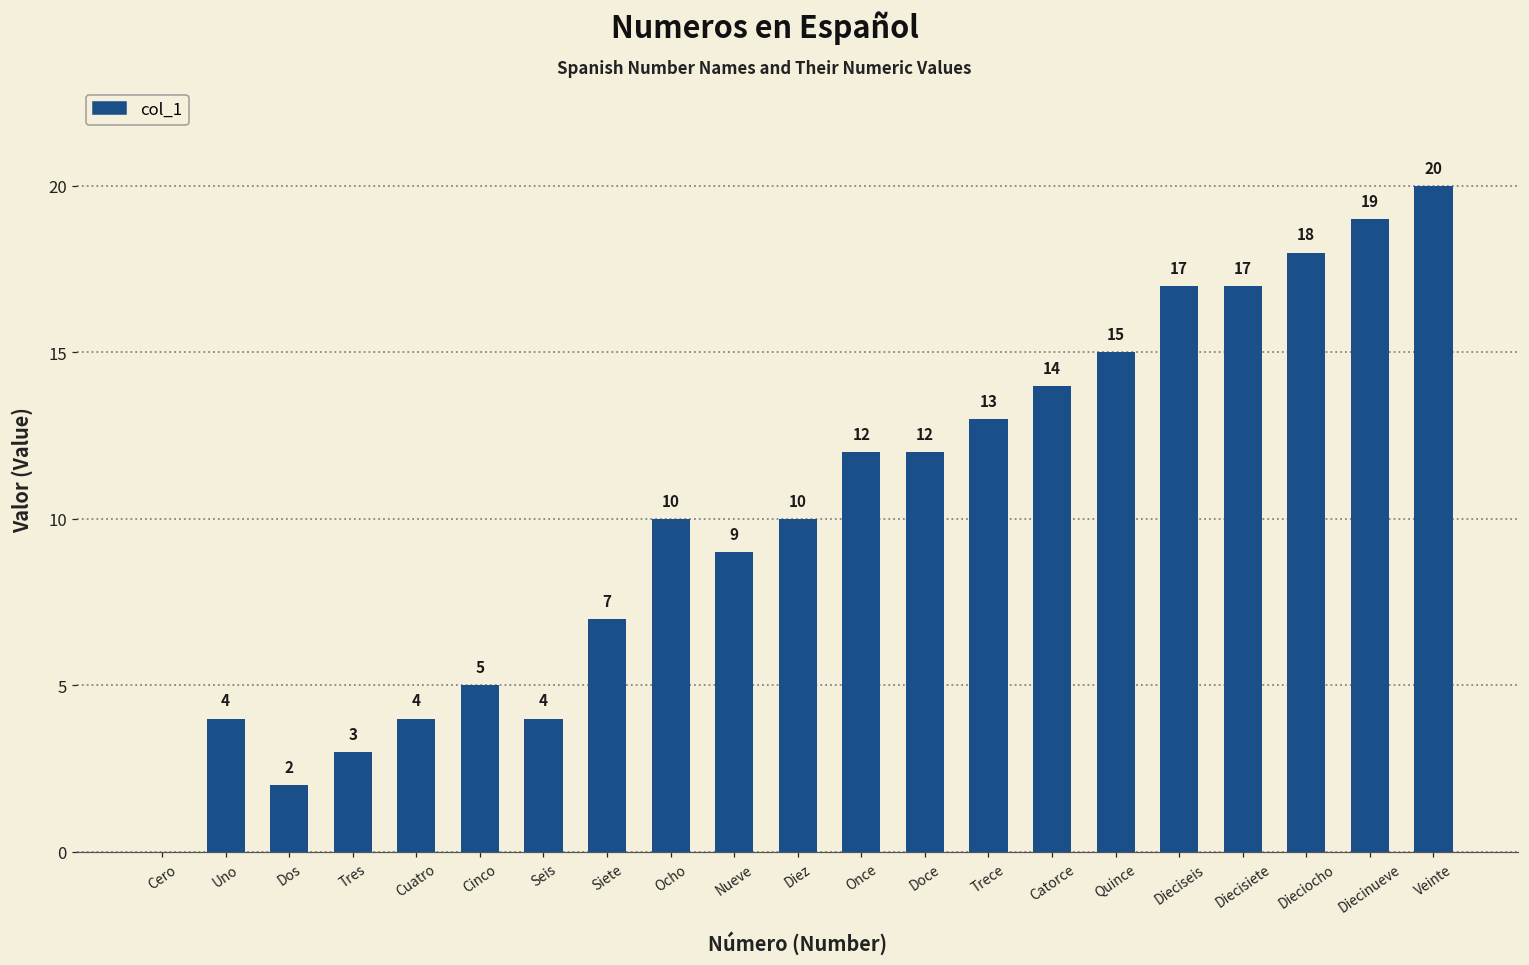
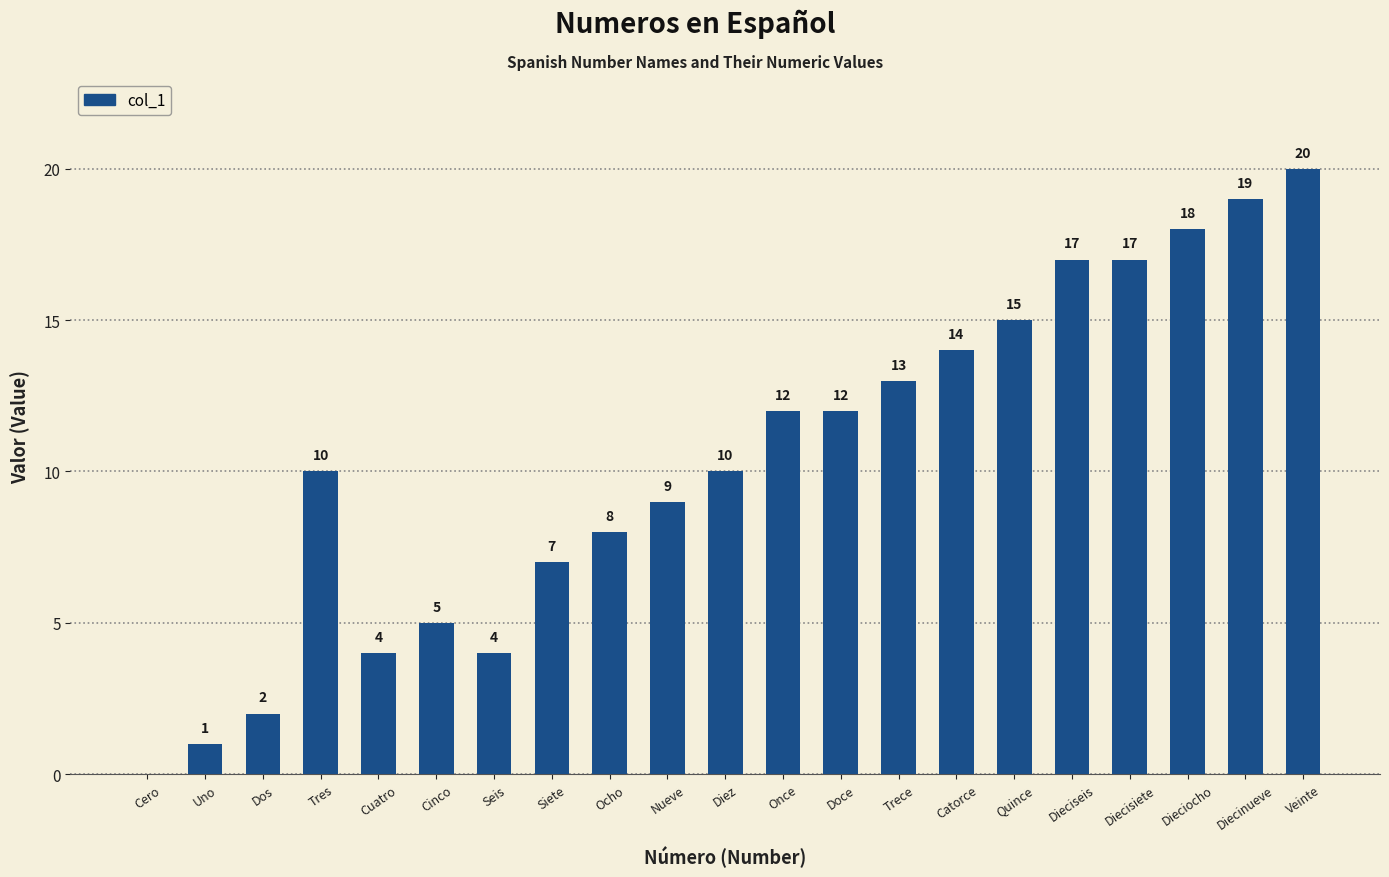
Uno: 4 -> 1
Tres: 3 -> 10
Ocho: 10 -> 8
